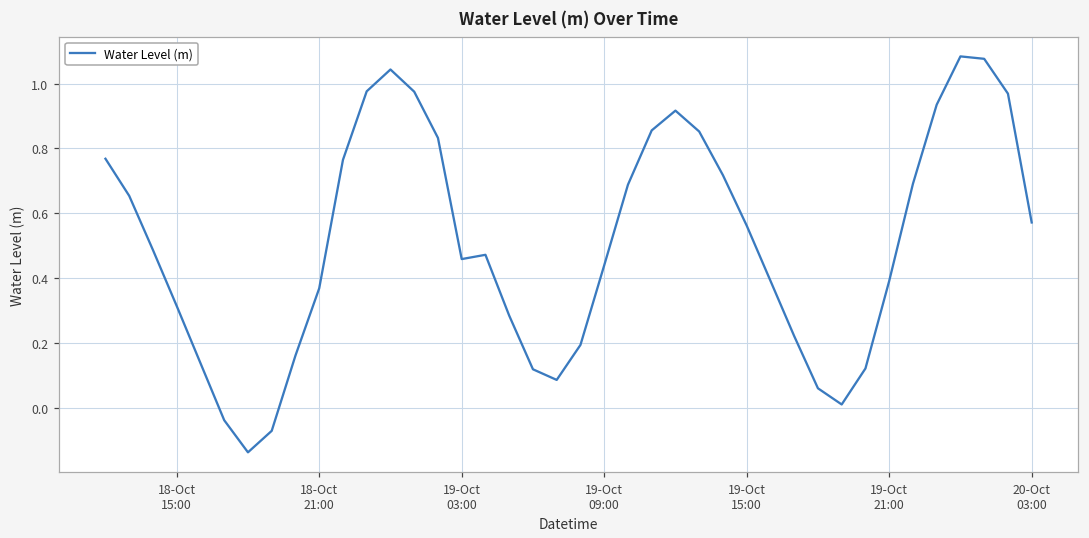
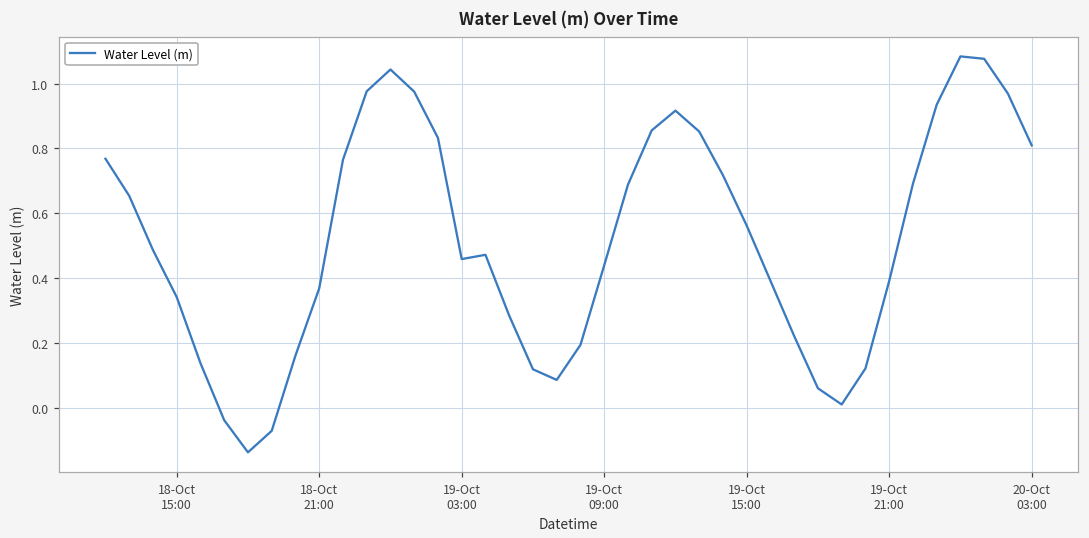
18-Oct 15:00: 0.31 -> 0.34
20-Oct 03:00: 0.57 -> 0.81
